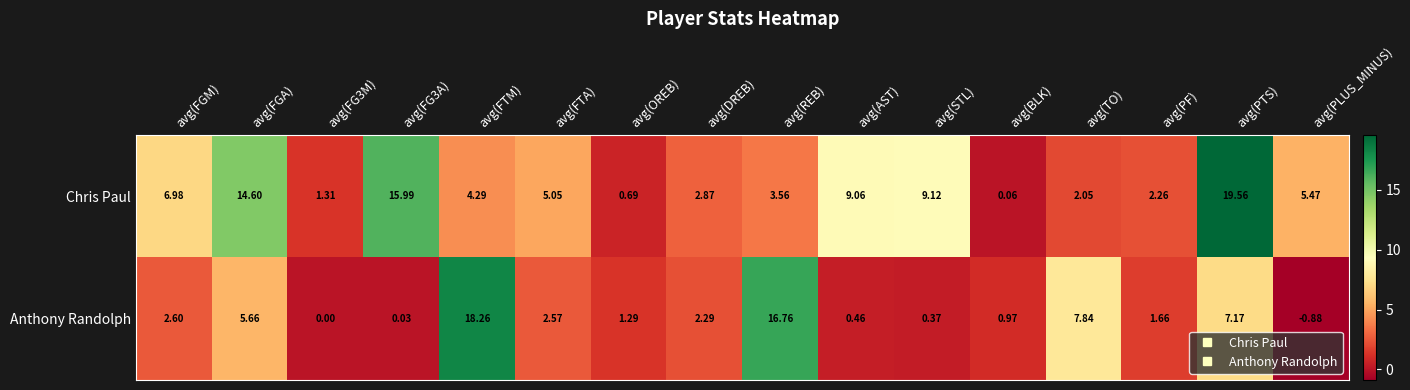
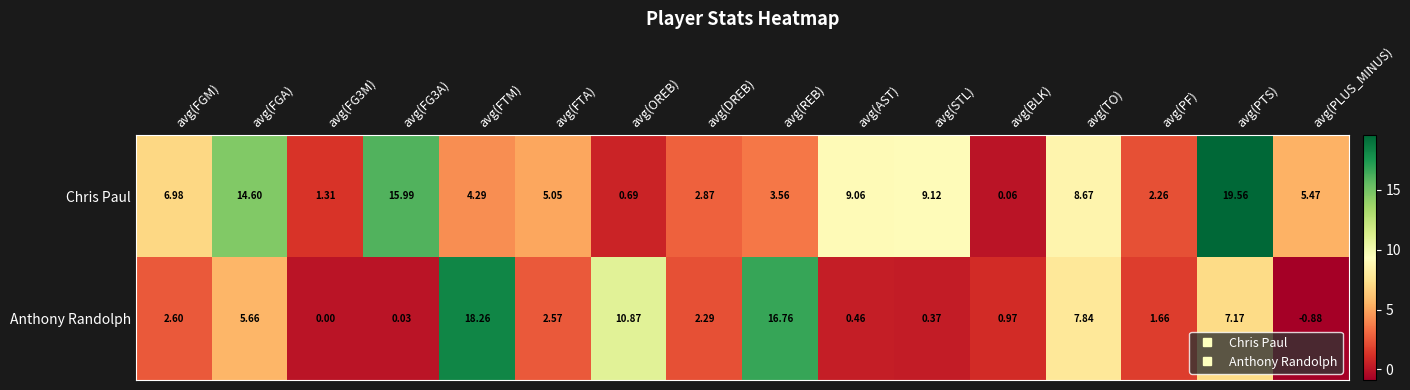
Chris Paul, avg(TO): 2.05 -> 8.67
Anthony Randolph, avg(OREB): 1.29 -> 10.87
